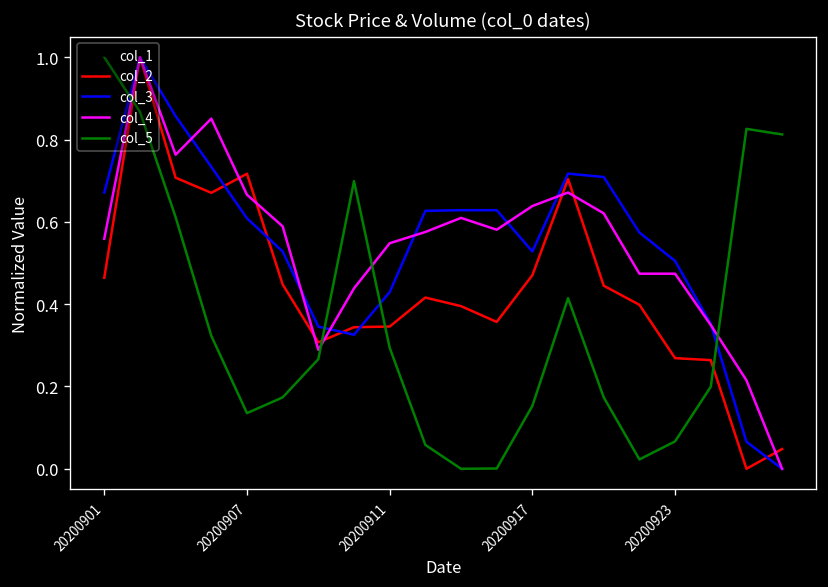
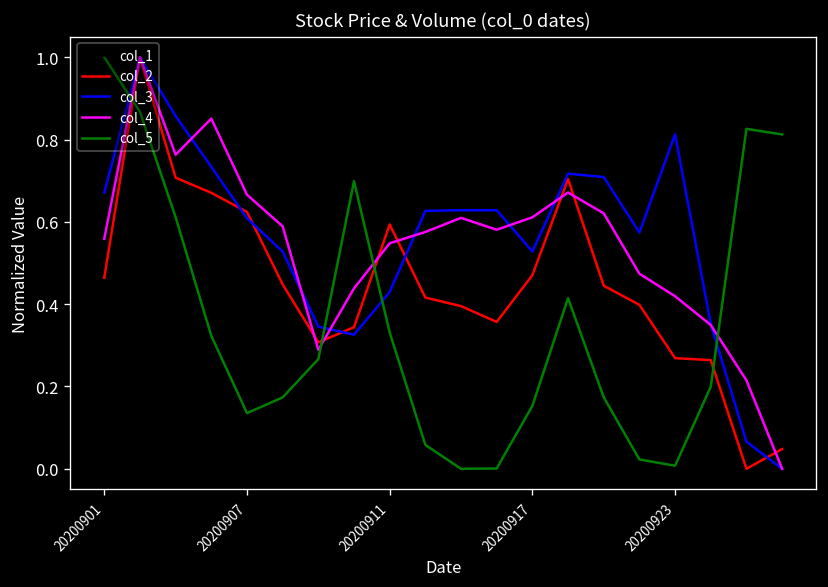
col_2, 20200907: 0.72 -> 0.62
col_2, 20200911: 0.35 -> 0.59
col_5, 20200911: 0.29 -> 0.33
col_4, 20200917: 0.64 -> 0.61
col_3, 20200923: 0.50 -> 0.81
col_4, 20200923: 0.47 -> 0.42
col_5, 20200923: 0.07 -> 0.01
